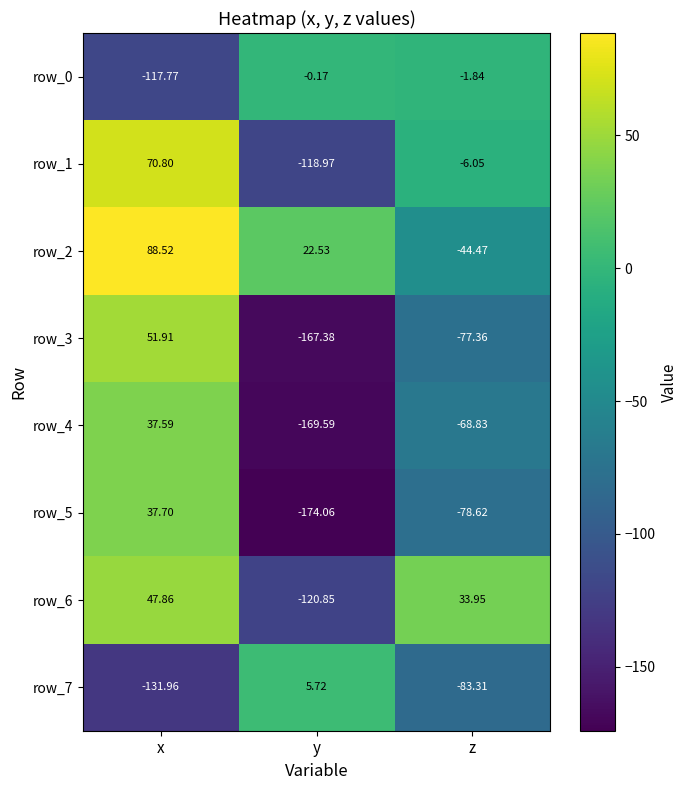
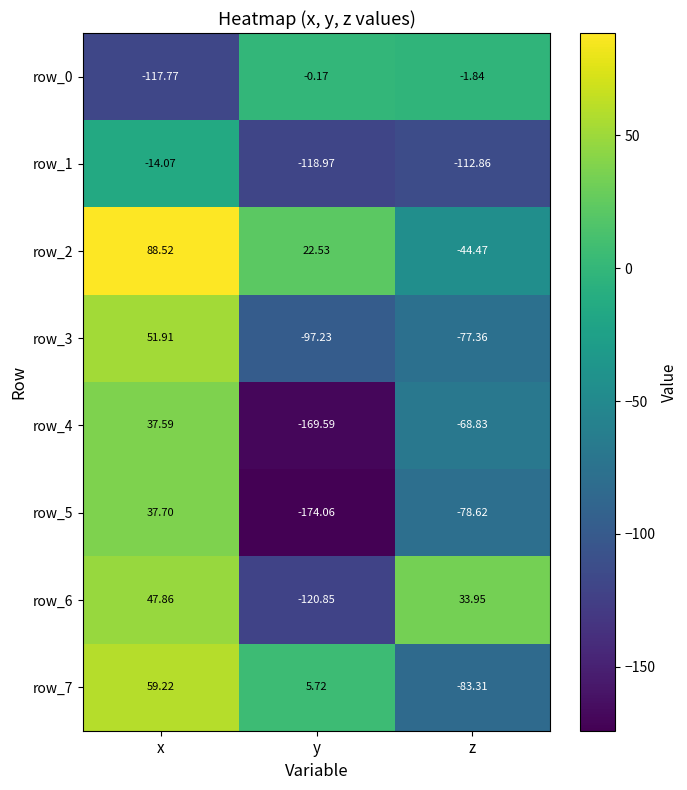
row_1, x: 70.80 -> -14.07
row_1, z: -6.05 -> -112.86
row_3, y: -167.38 -> -97.23
row_7, x: -131.96 -> 59.22
